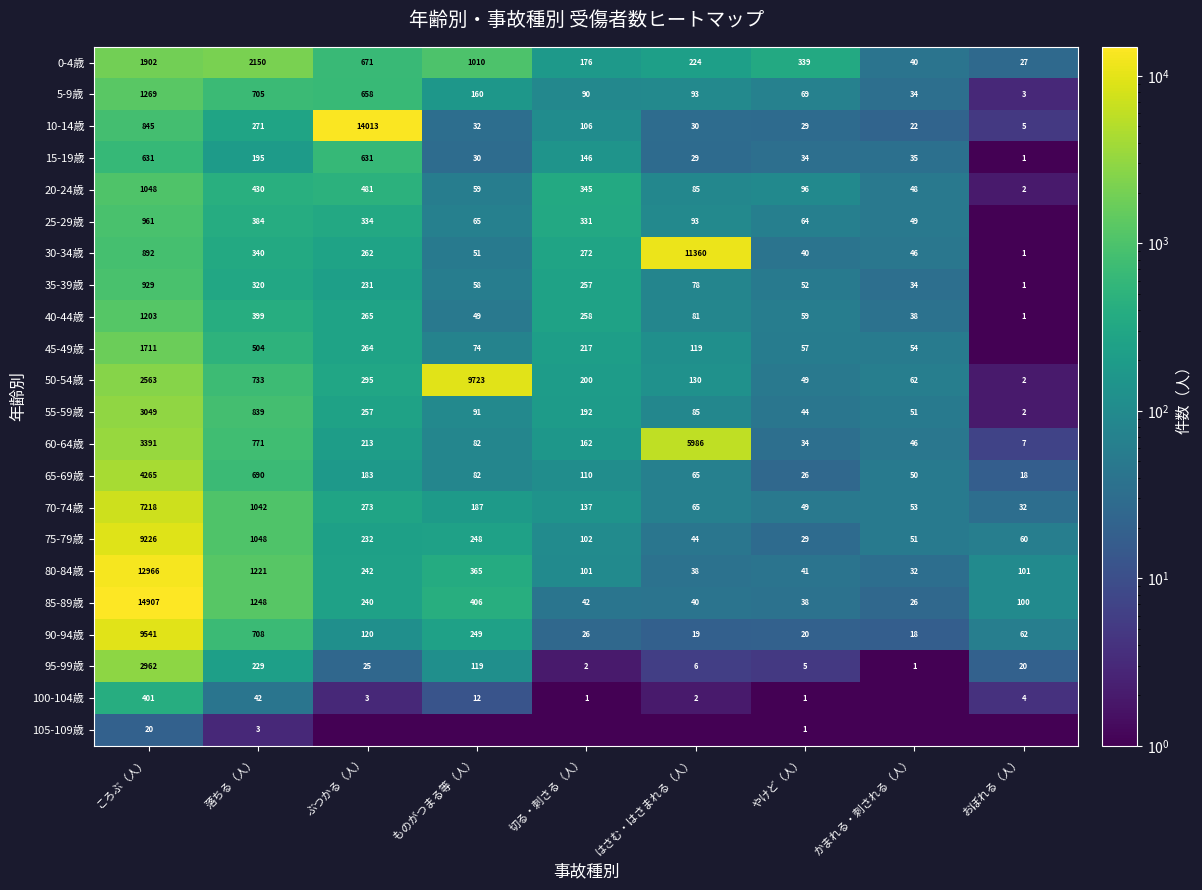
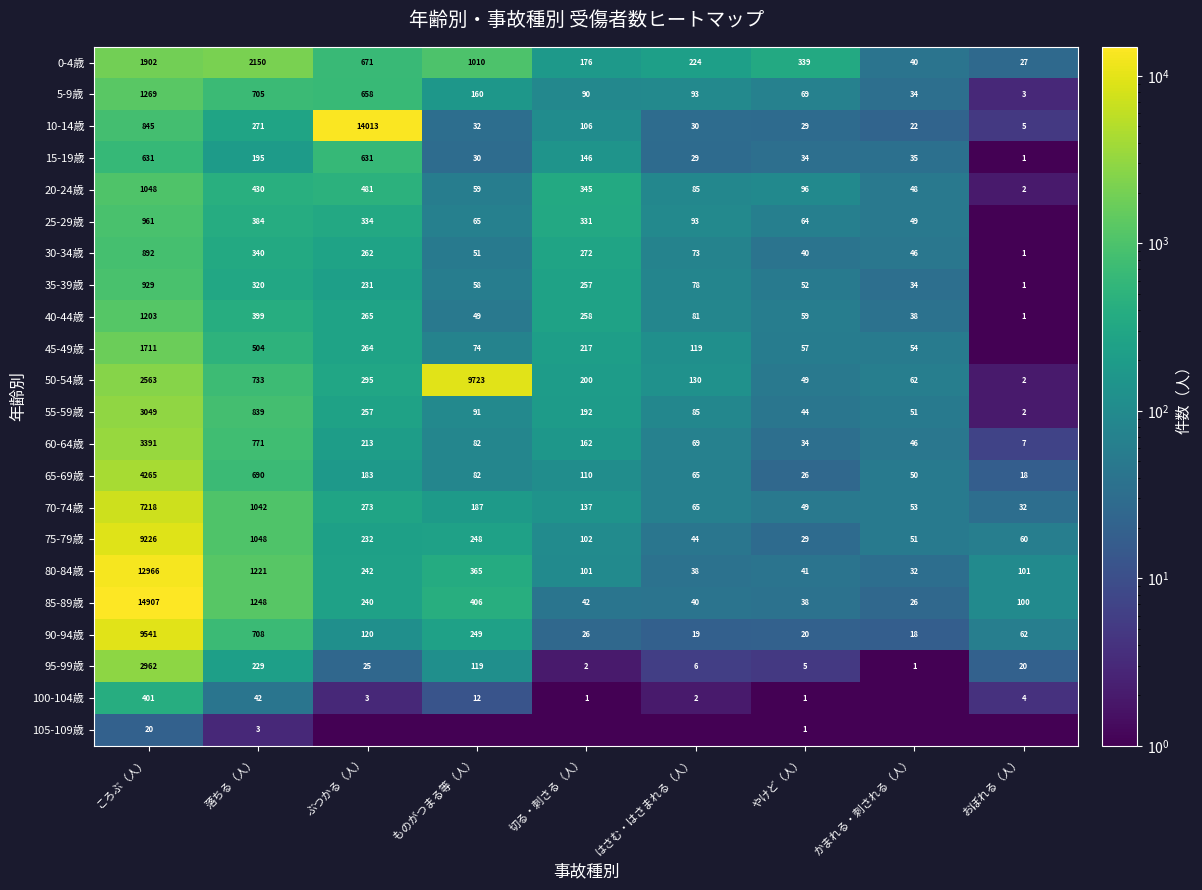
30-34歳, はさむ・はさまれる（人）: 11360 -> 73
60-64歳, はさむ・はさまれる（人）: 5986 -> 69
